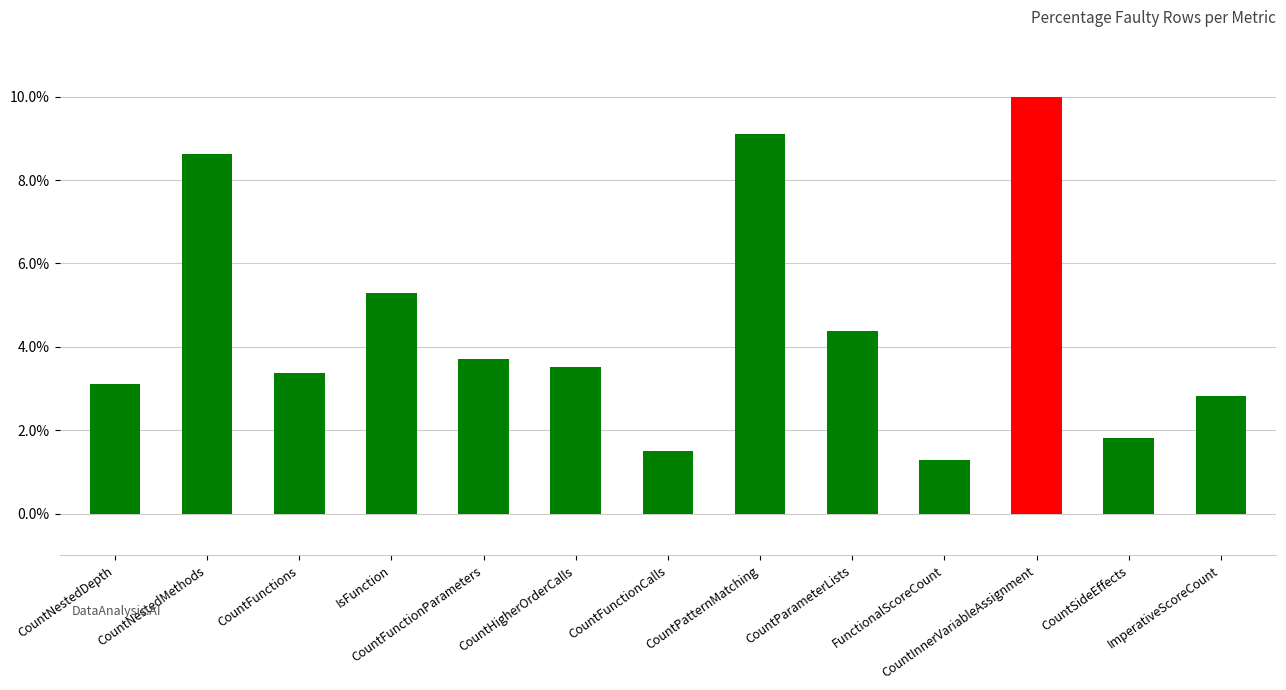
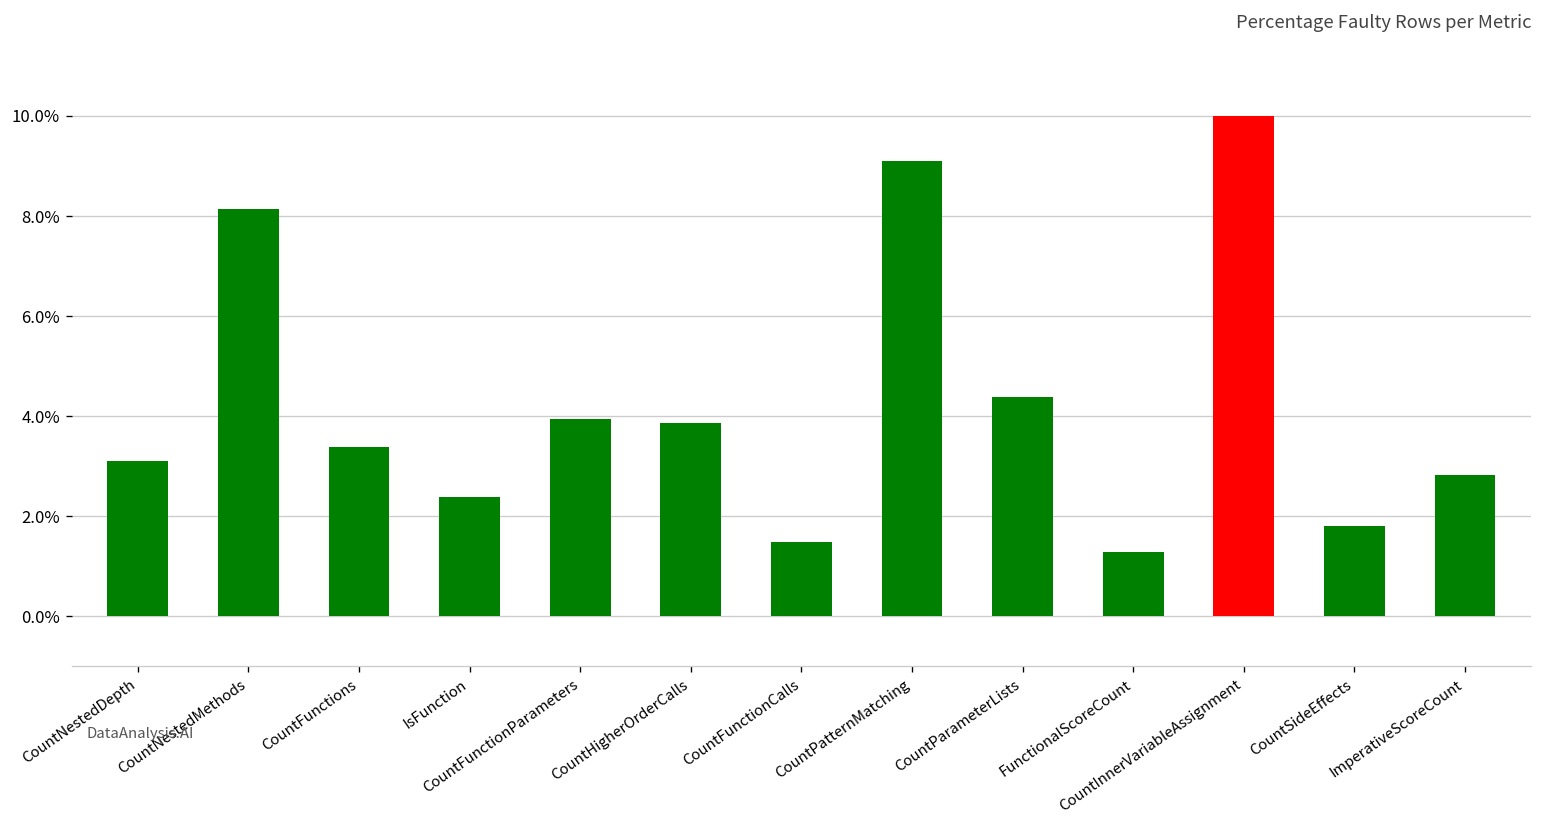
CountNestedMethods: 8.6% -> 8.1%
IsFunction: 5.3% -> 2.4%
CountFunctionParameters: 3.7% -> 3.9%
CountHigherOrderCalls: 3.5% -> 3.9%
